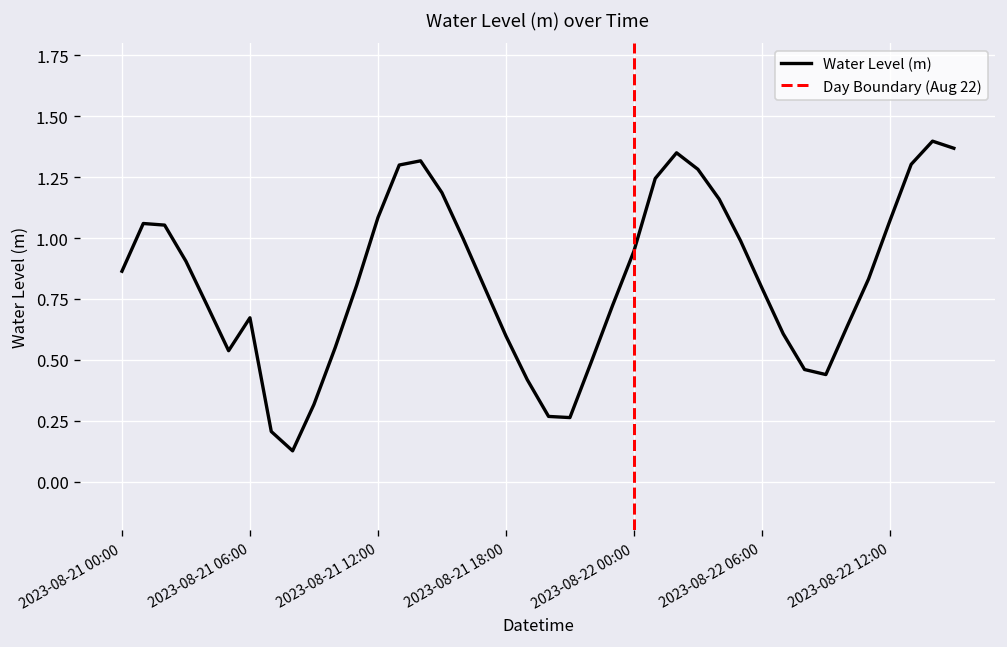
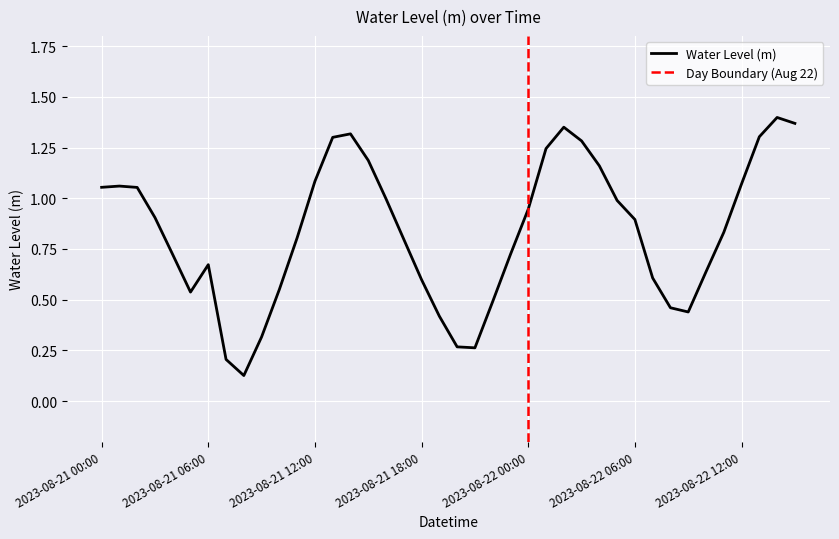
2023-08-21 00:00: 0.86 -> 1.05
2023-08-22 06:00: 0.80 -> 0.90
